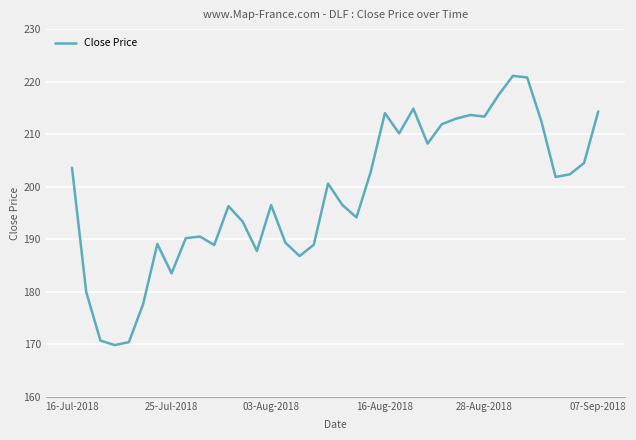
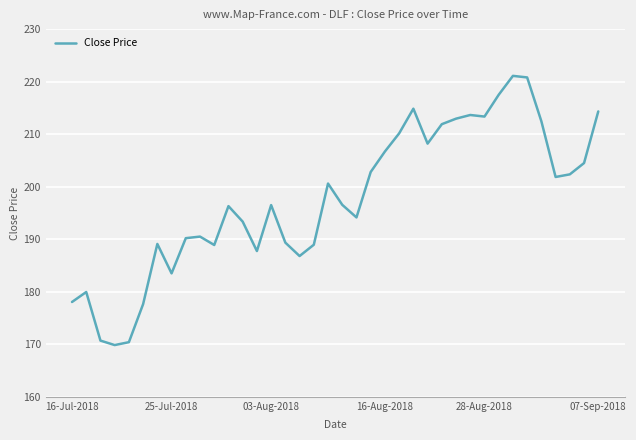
16-Jul-2018: 204 -> 178
16-Aug-2018: 214 -> 207
